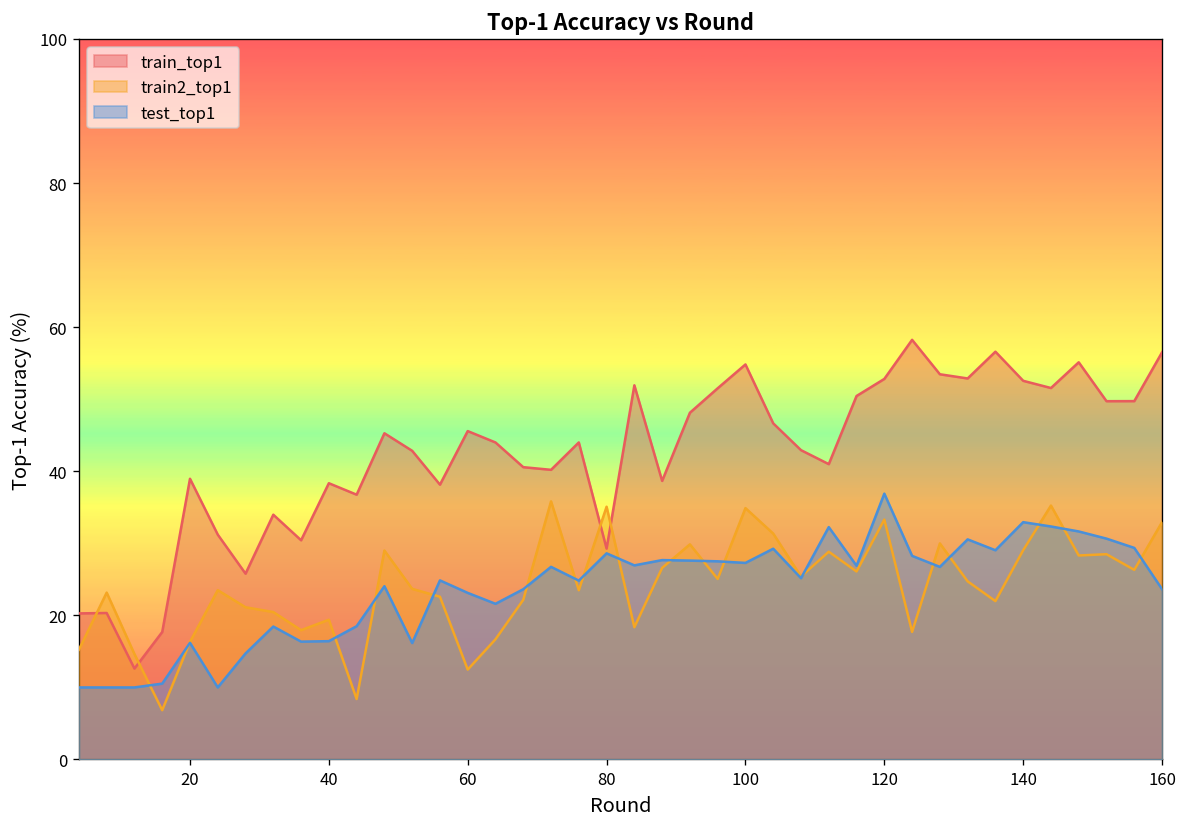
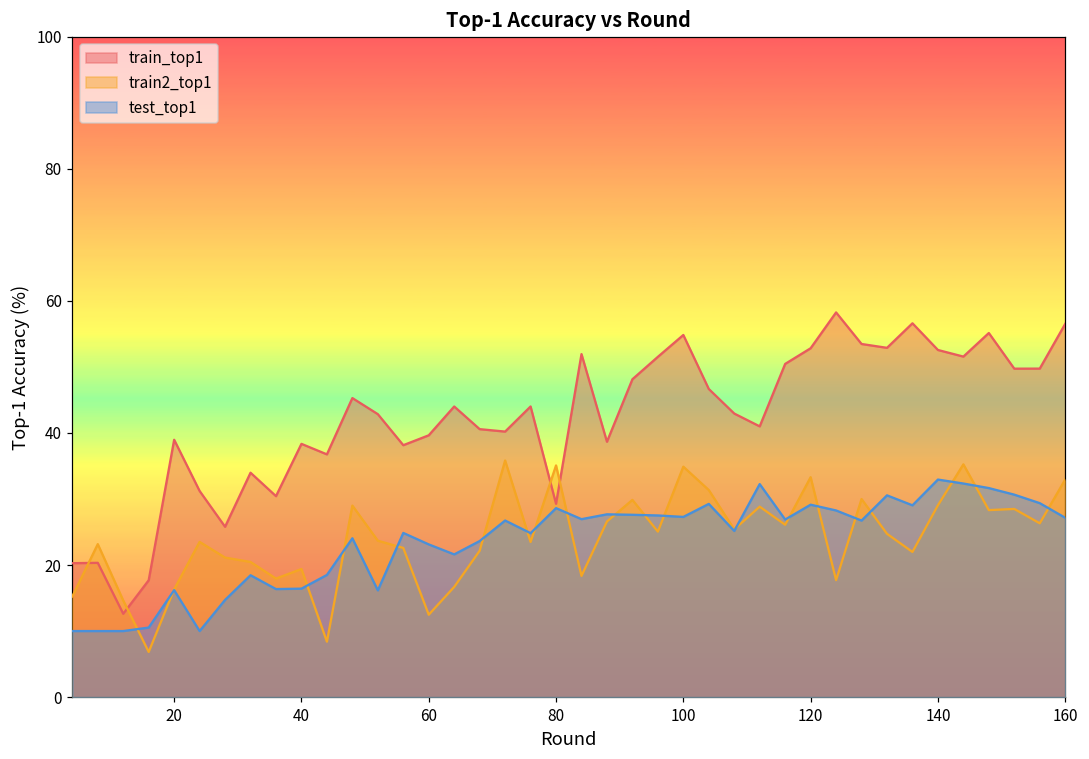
train_top1, 60: 46 -> 40
test_top1, 120: 37 -> 29
test_top1, 160: 24 -> 27
